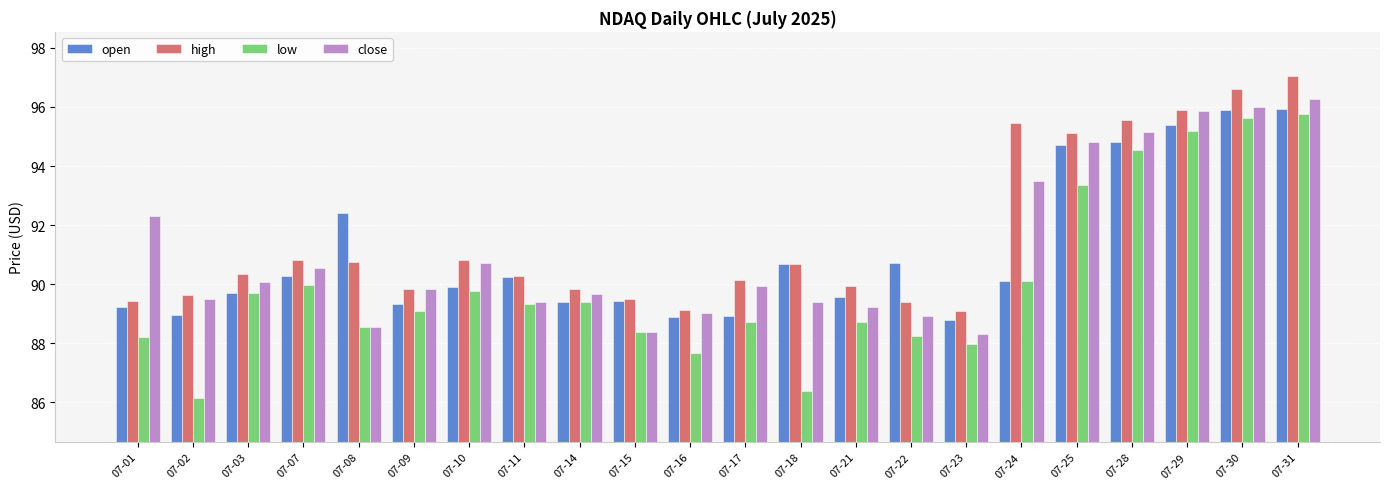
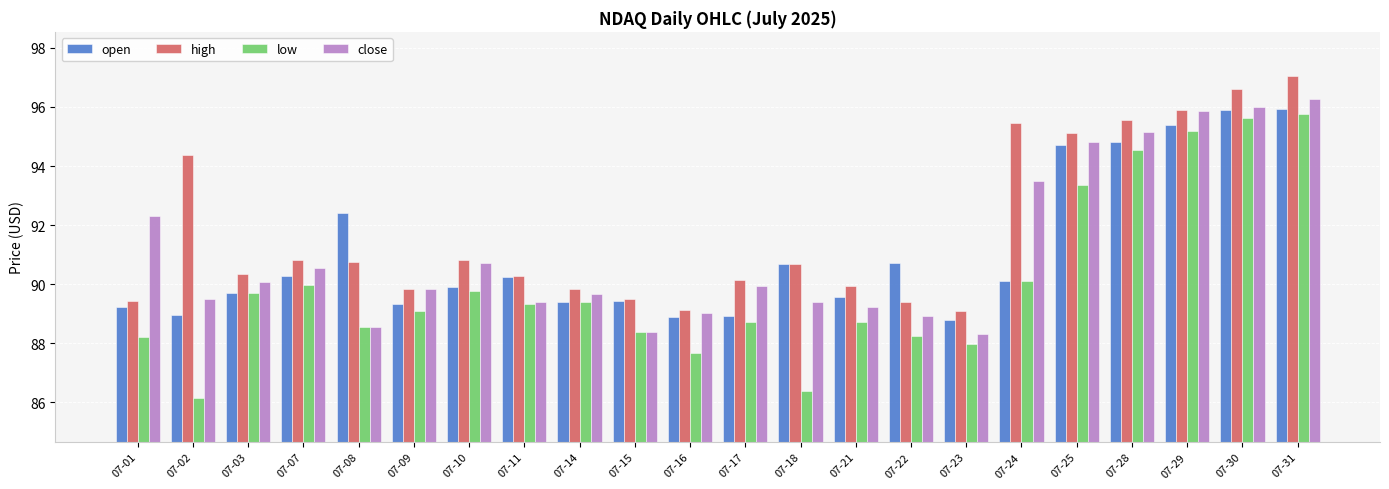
high, 07-02: 89.6 -> 94.4
